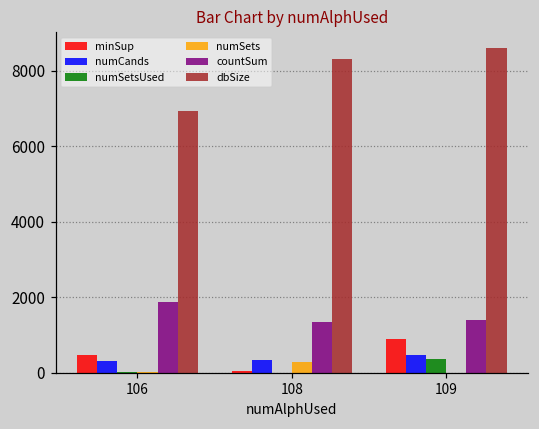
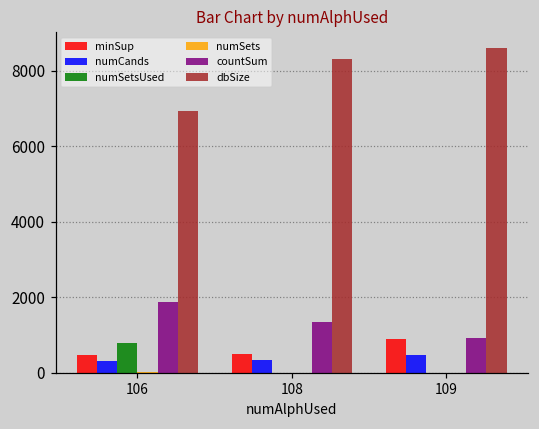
numSetsUsed, 106: 0 -> 800
minSup, 108: 0 -> 500
numSets, 108: 300 -> 0
numSetsUsed, 109: 400 -> 0
countSum, 109: 1400 -> 900
